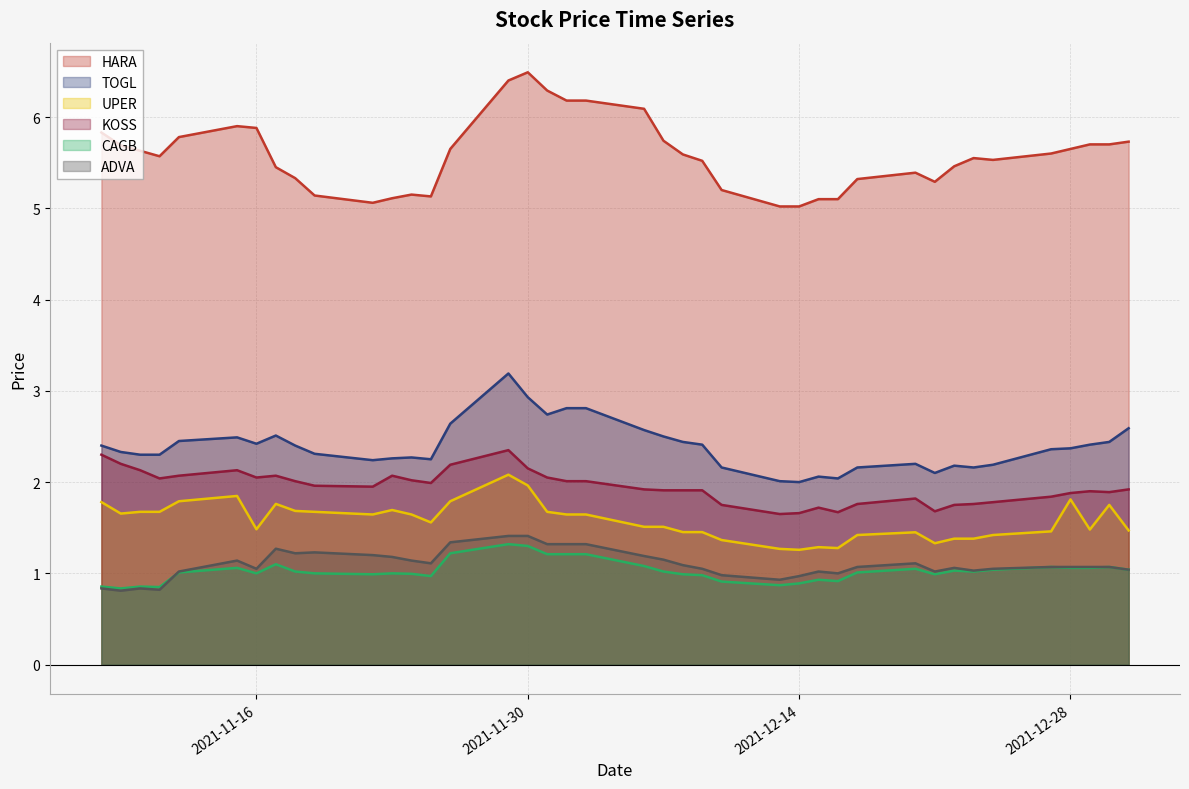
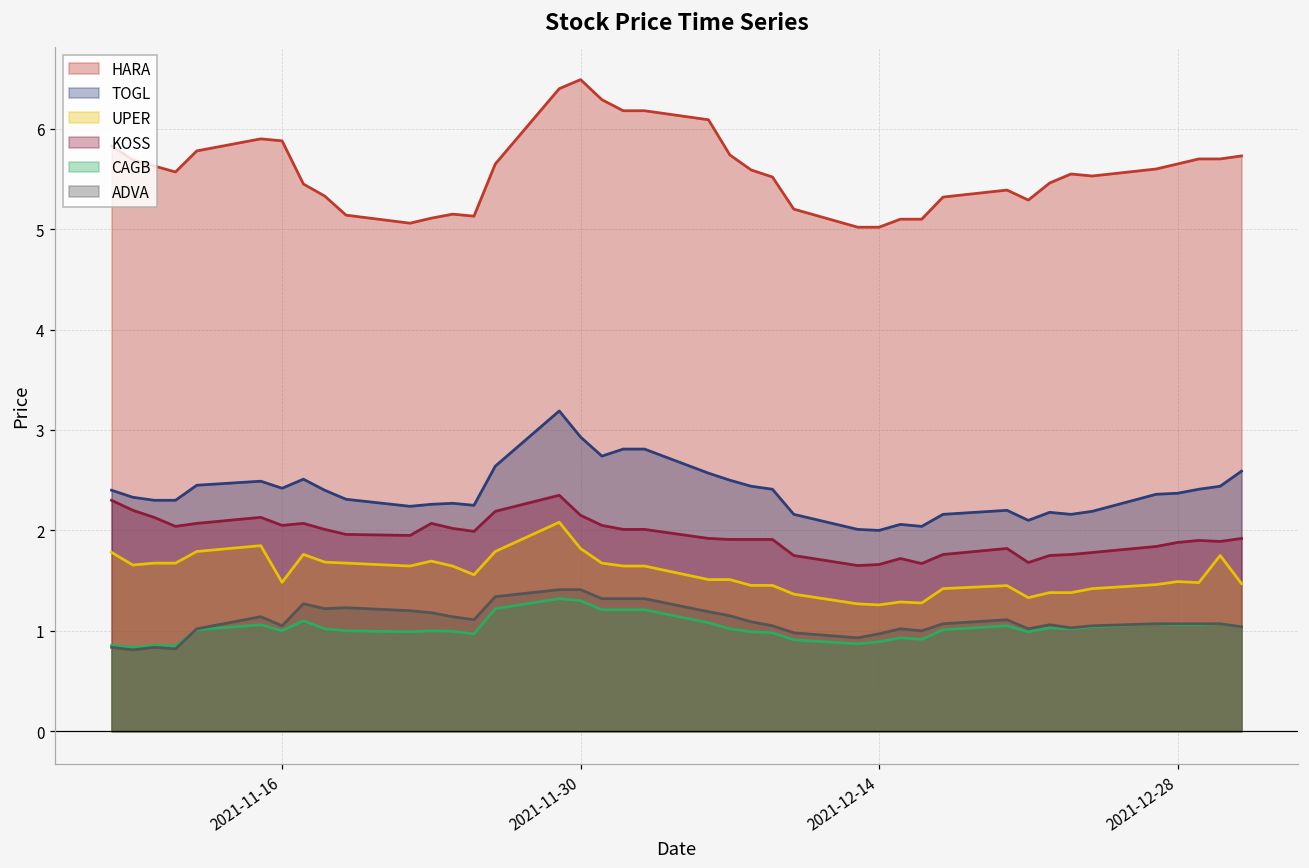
UPER, 2021-11-30: 2.0 -> 1.8
UPER, 2021-12-28: 1.8 -> 1.5
